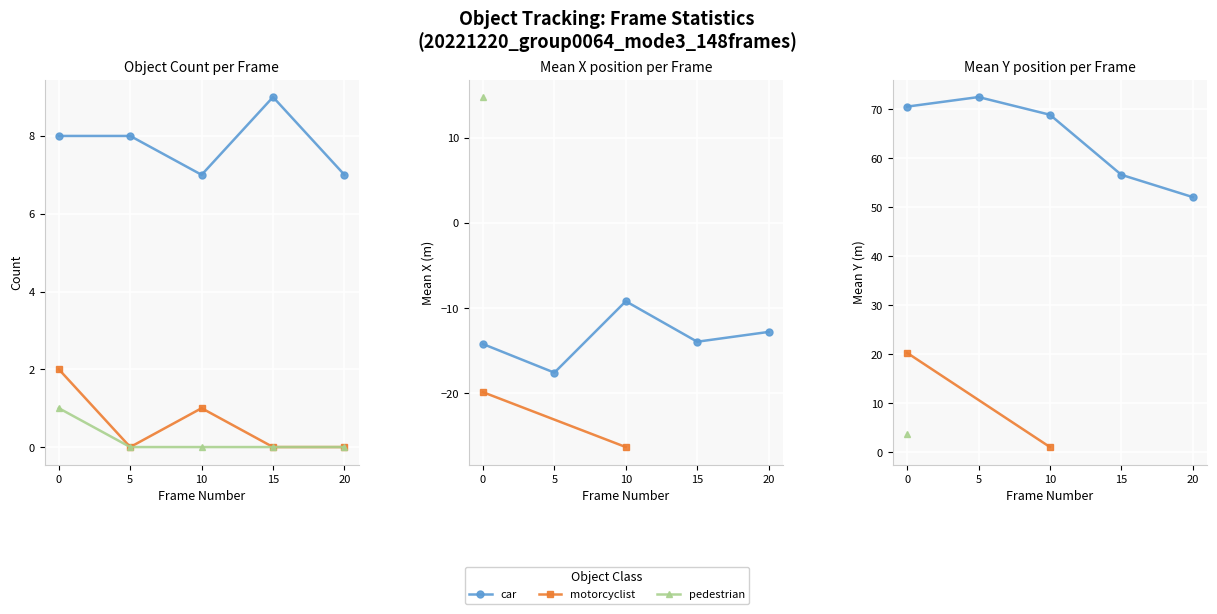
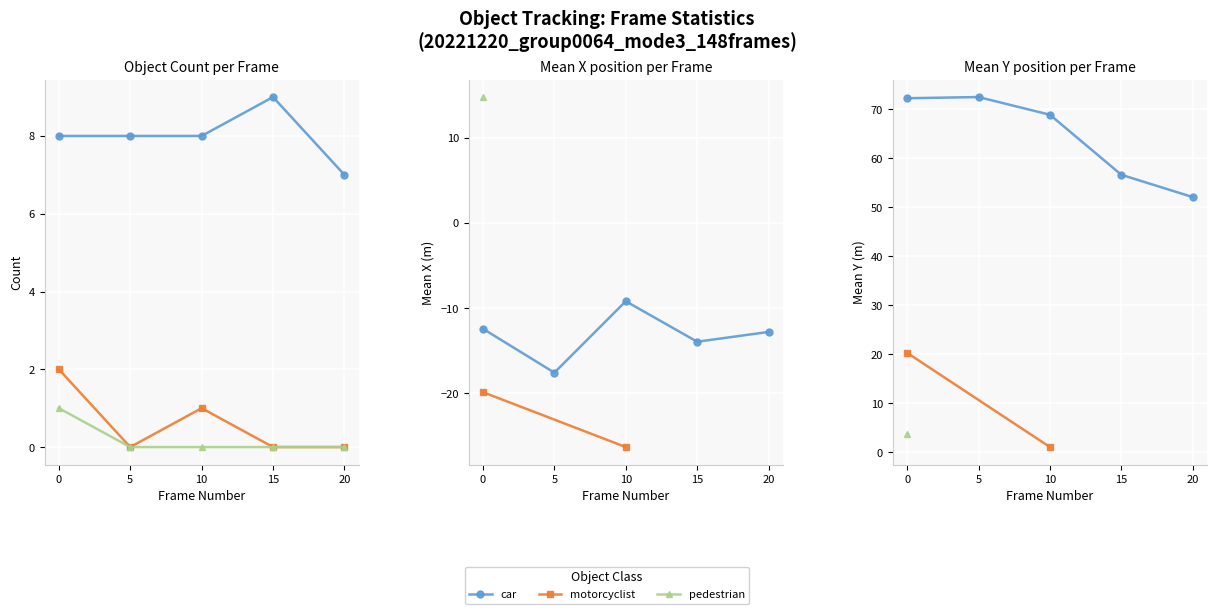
Object Count per Frame, car, 10: 7 -> 8
Mean X position per Frame, car, 0: -14 -> -12
Mean Y position per Frame, car, 0: 71 -> 72
